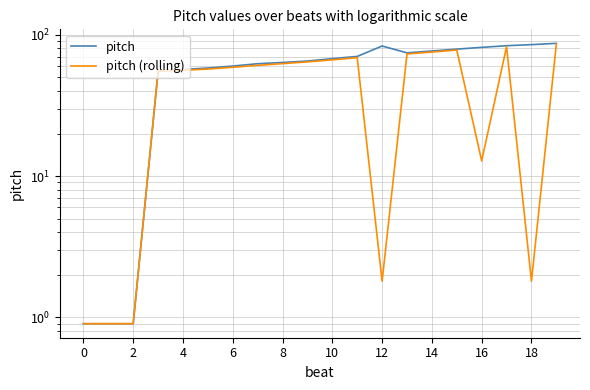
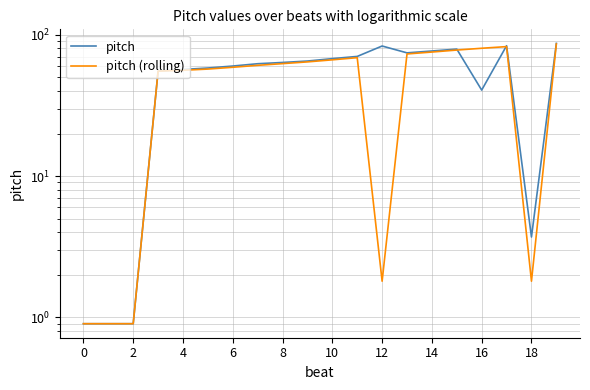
pitch, 16: 80 -> 41
pitch (rolling), 16: 13 -> 80
pitch, 18: 90 -> 3.7
